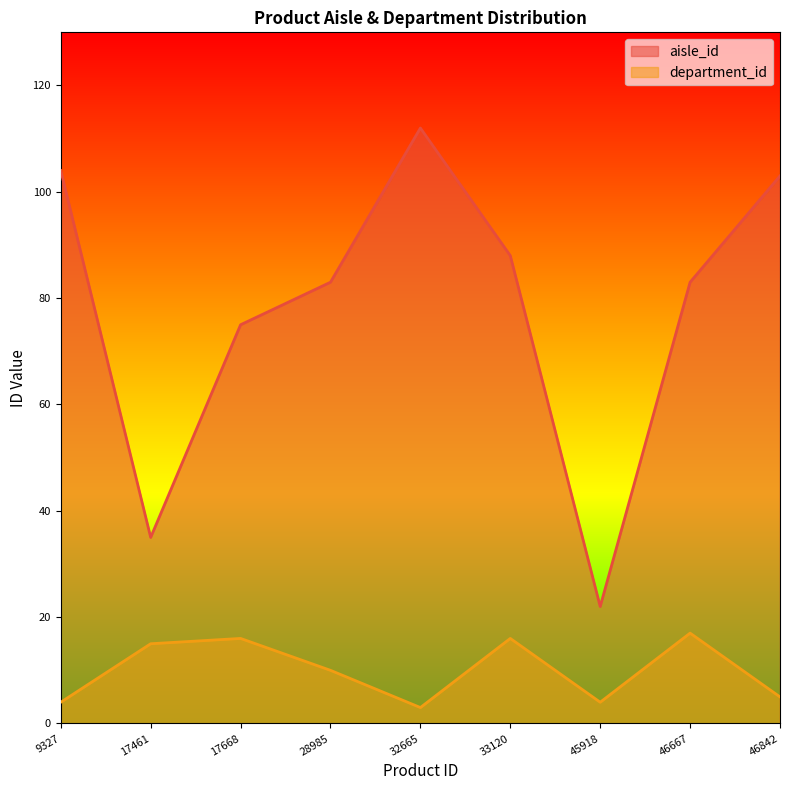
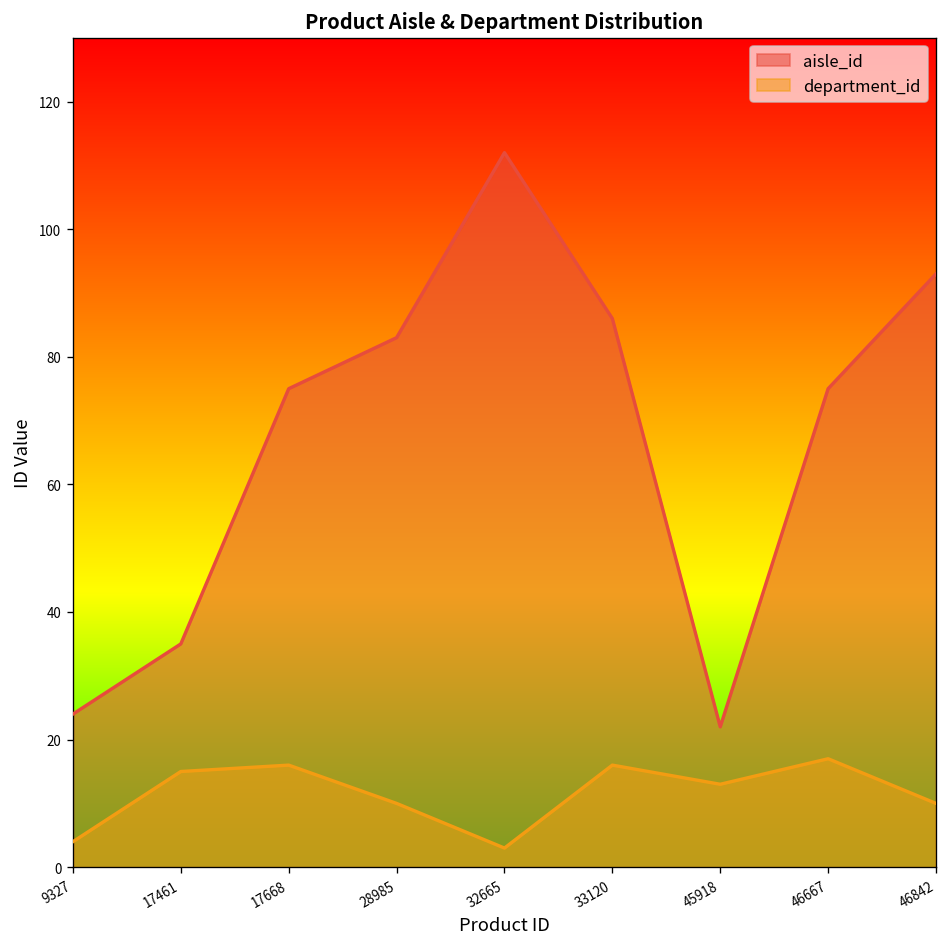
aisle_id, 9327: 104 -> 24
aisle_id, 33120: 88 -> 86
department_id, 45918: 4 -> 13
aisle_id, 46667: 83 -> 75
aisle_id, 46842: 103 -> 93
department_id, 46842: 5 -> 10
